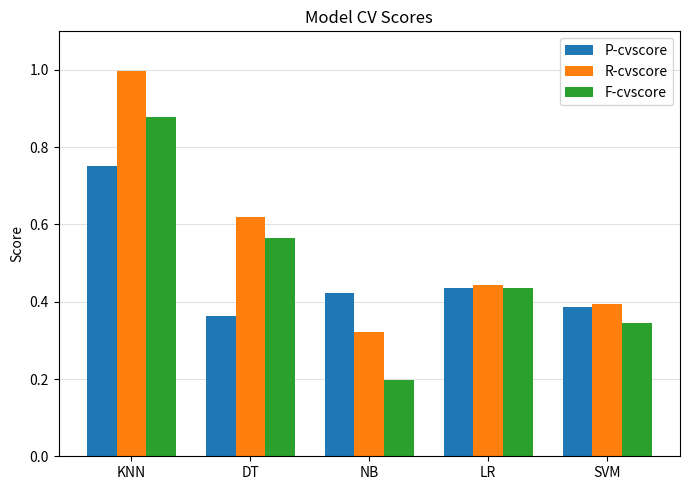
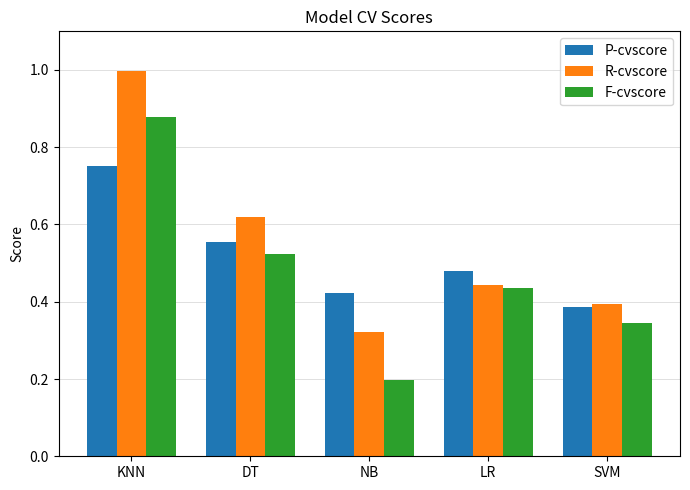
P-cvscore, DT: 0.36 -> 0.56
F-cvscore, DT: 0.56 -> 0.52
P-cvscore, LR: 0.43 -> 0.48
